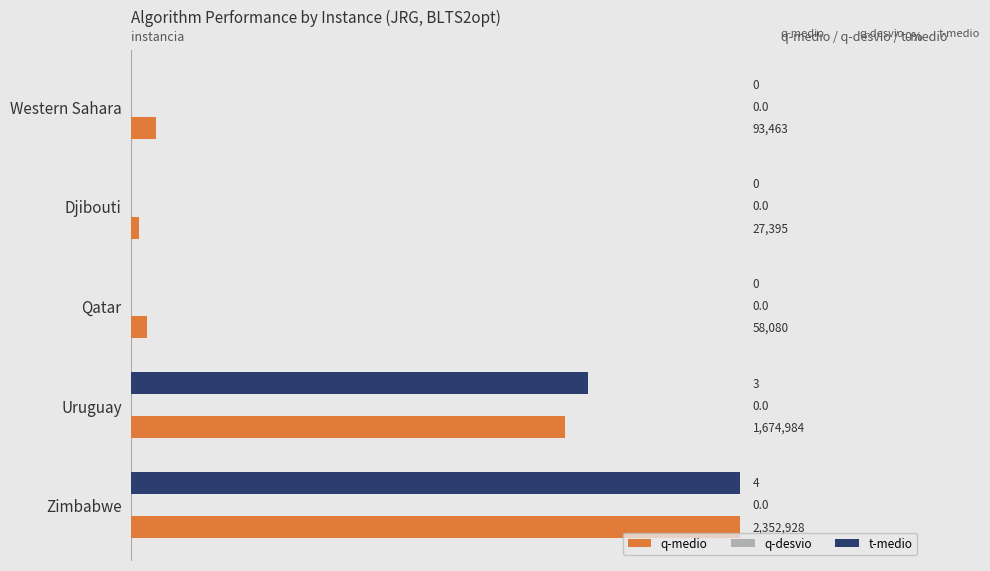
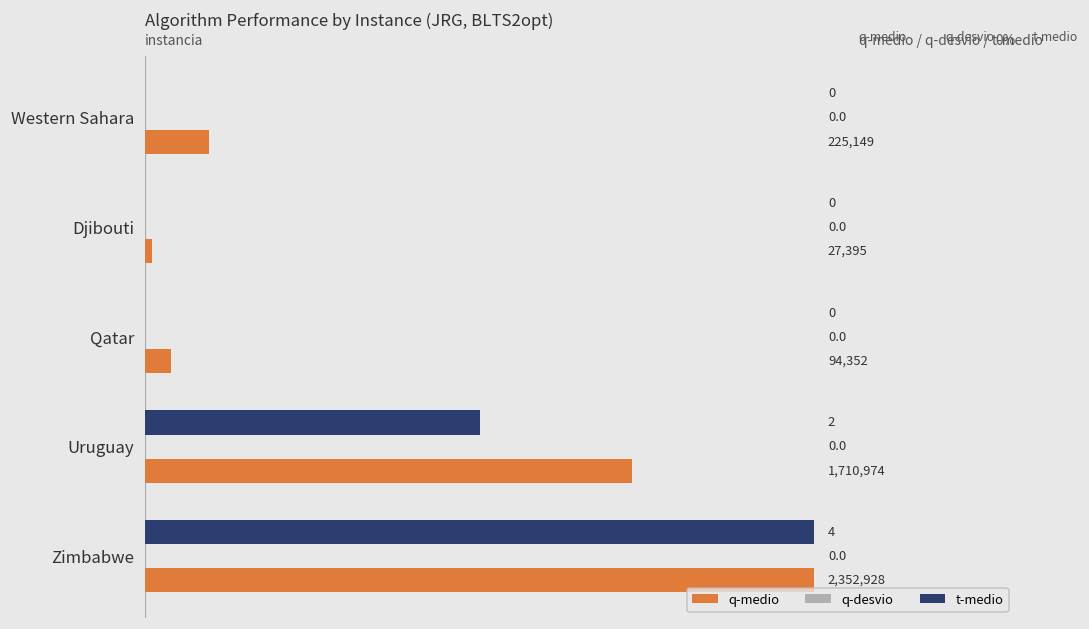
q-medio, Western Sahara: 93,463 -> 225,149
q-medio, Qatar: 58,080 -> 94,352
t-medio, Uruguay: 3 -> 2
q-medio, Uruguay: 1,674,984 -> 1,710,974
